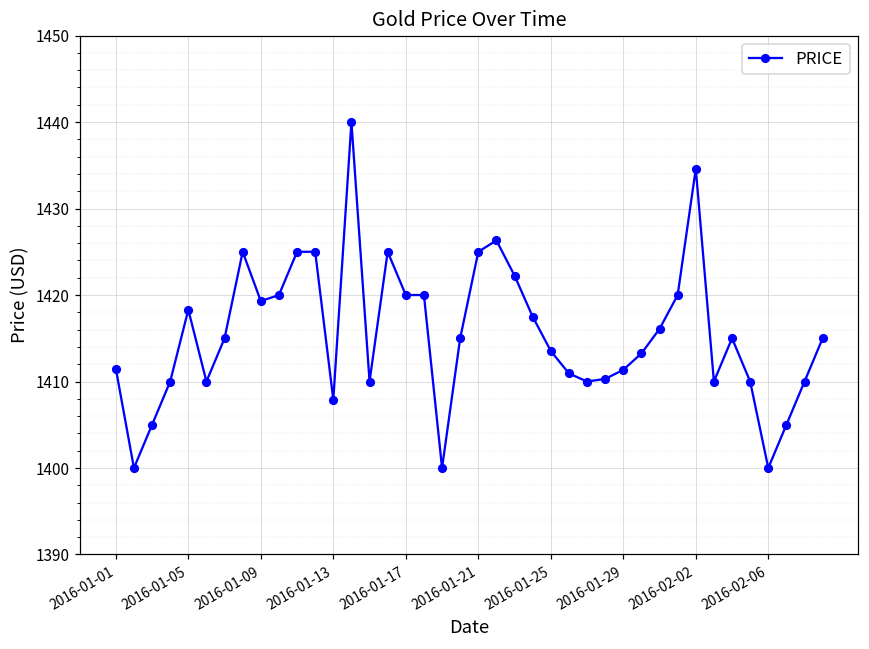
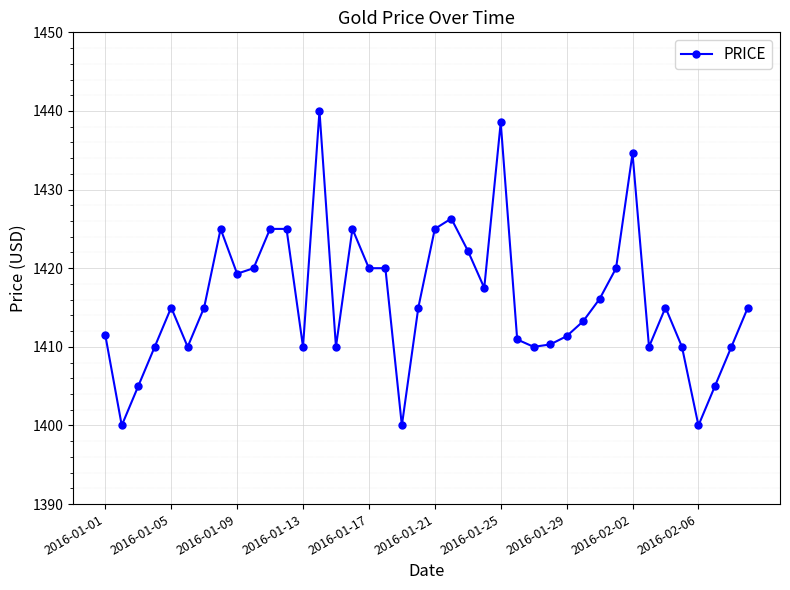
2016-01-05: 1418 -> 1415
2016-01-13: 1408 -> 1410
2016-01-25: 1414 -> 1439
